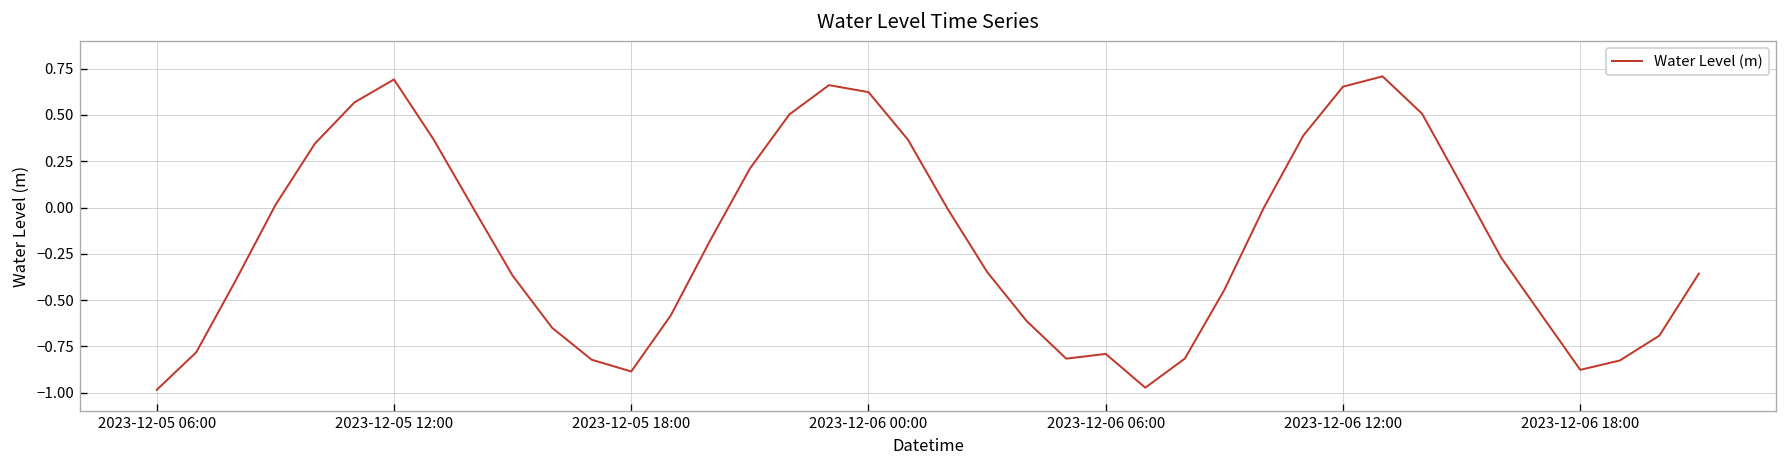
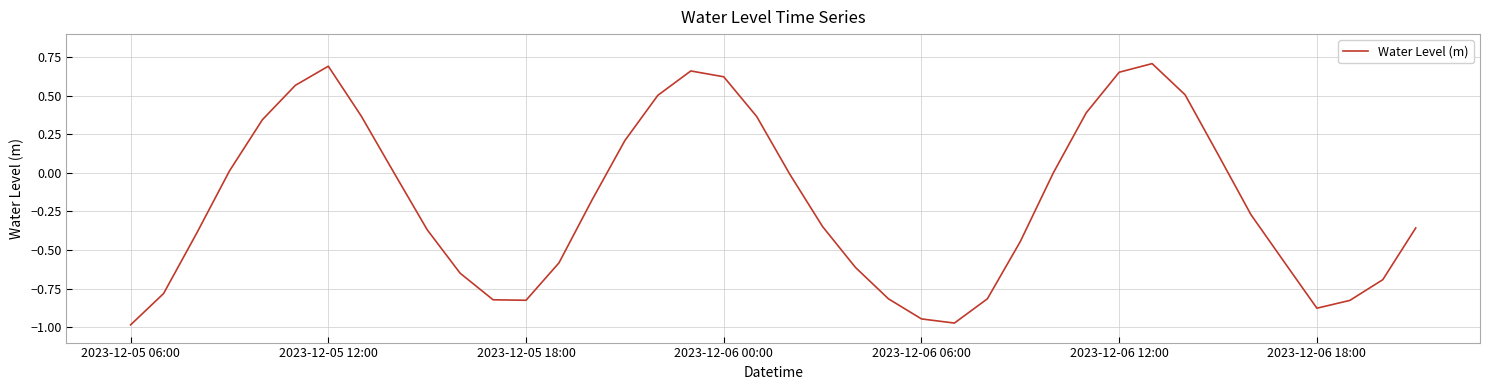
2023-12-05 18:00: -0.89 -> -0.83
2023-12-06 06:00: -0.79 -> -0.95
